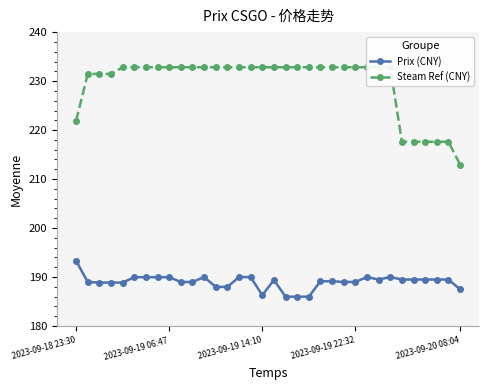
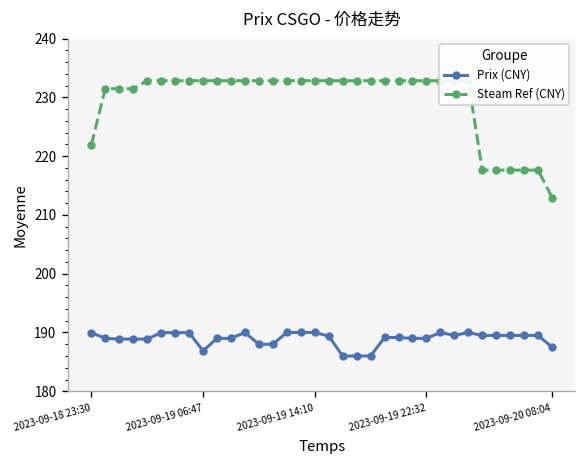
Prix (CNY), 2023-09-18 23:30: 193 -> 190
Prix (CNY), 2023-09-19 06:47: 190 -> 187
Prix (CNY), 2023-09-19 14:10: 186 -> 190
